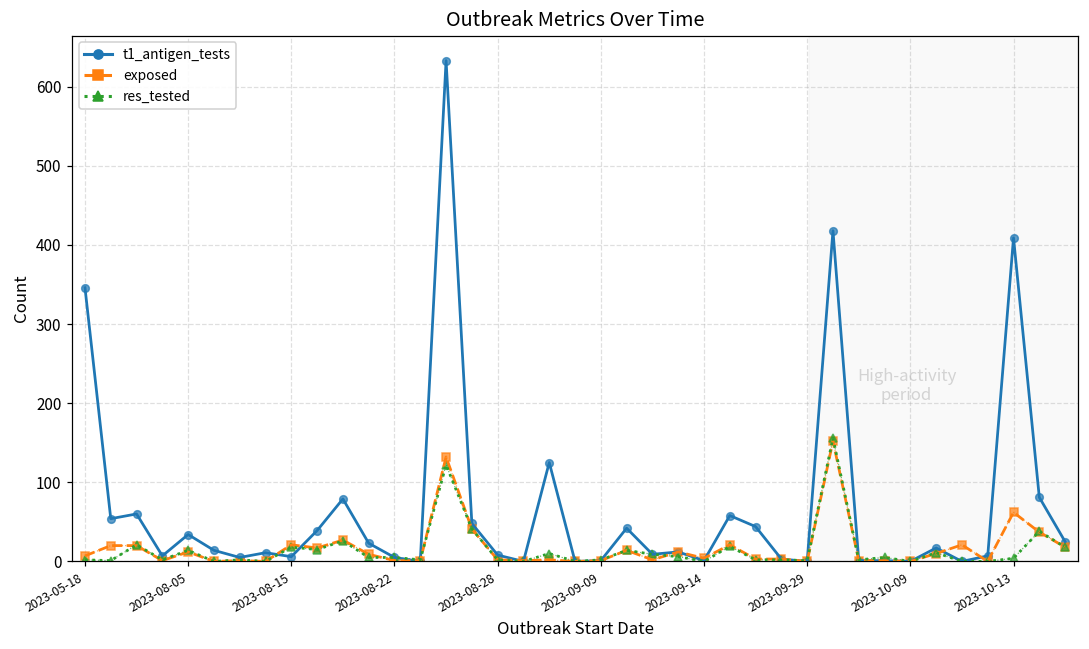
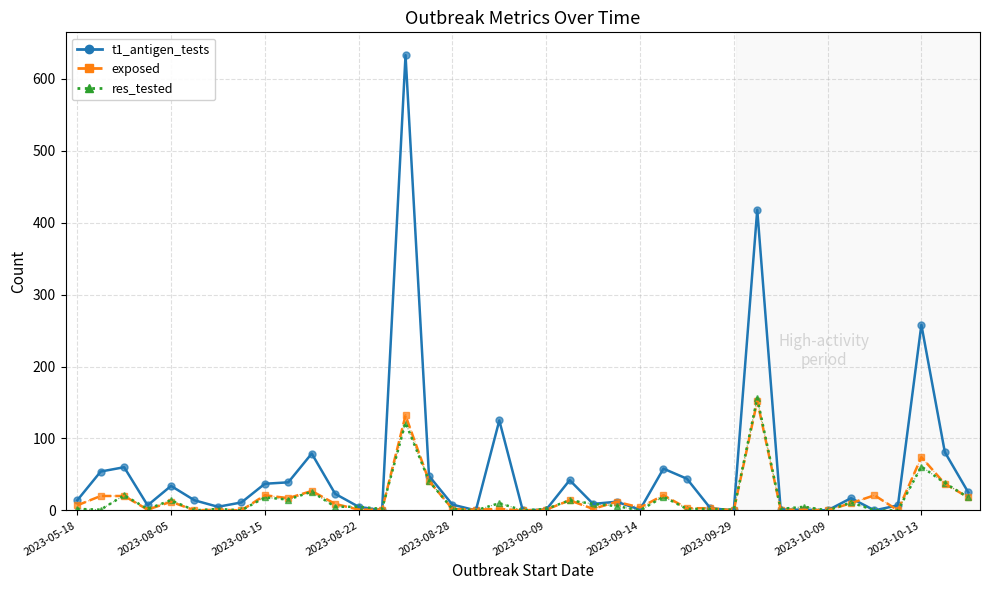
t1_antigen_tests, 2023-05-18: 350 -> 10
t1_antigen_tests, 2023-08-15: 10 -> 40
t1_antigen_tests, 2023-10-13: 410 -> 260
exposed, 2023-10-13: 60 -> 70
res_tested, 2023-10-13: 0 -> 60
